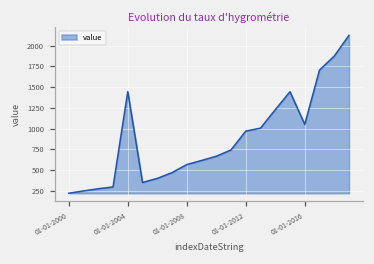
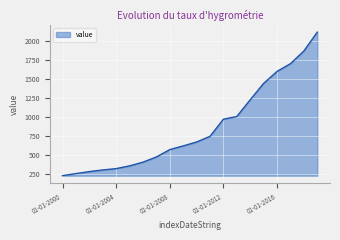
01-01-2004: 1400 -> 300
01-01-2016: 1100 -> 1600
